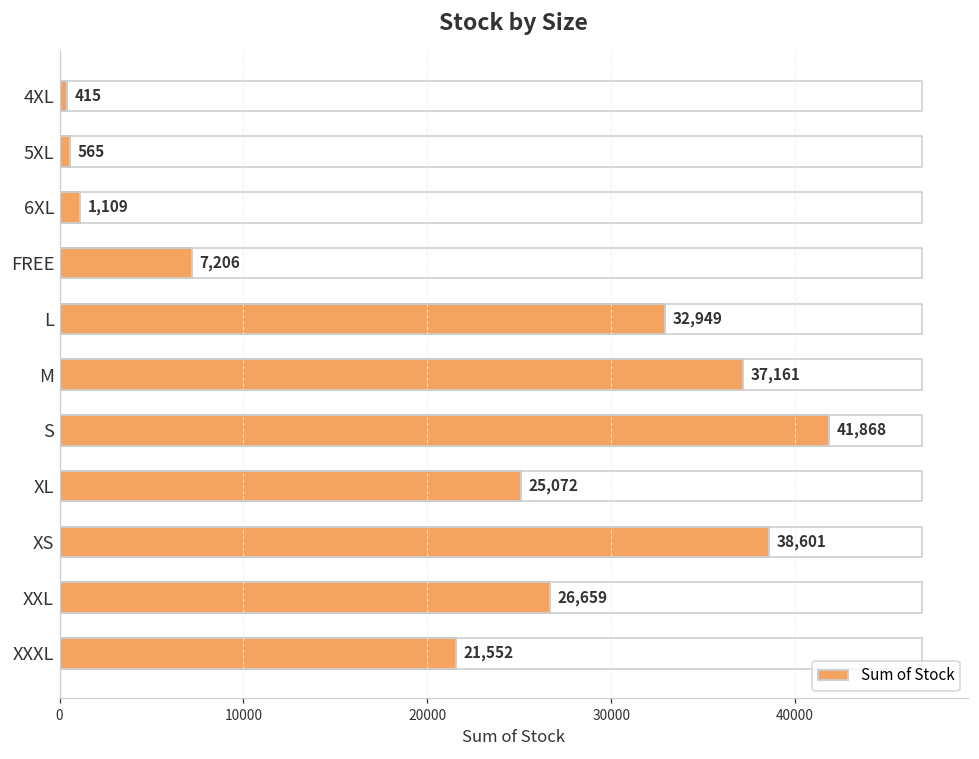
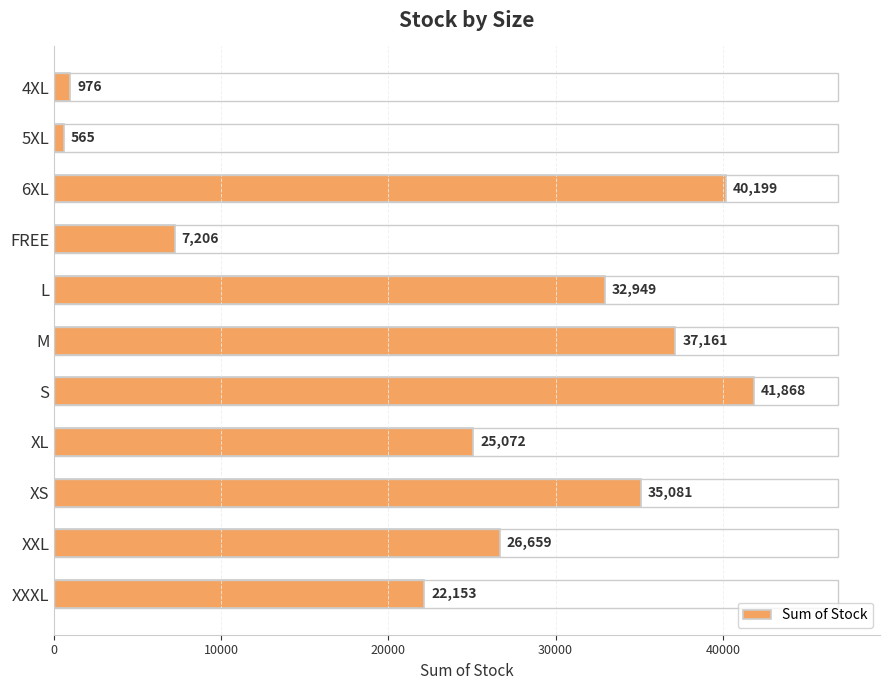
4XL: 415 -> 976
6XL: 1,109 -> 40,199
XS: 38,601 -> 35,081
XXXL: 21,552 -> 22,153
